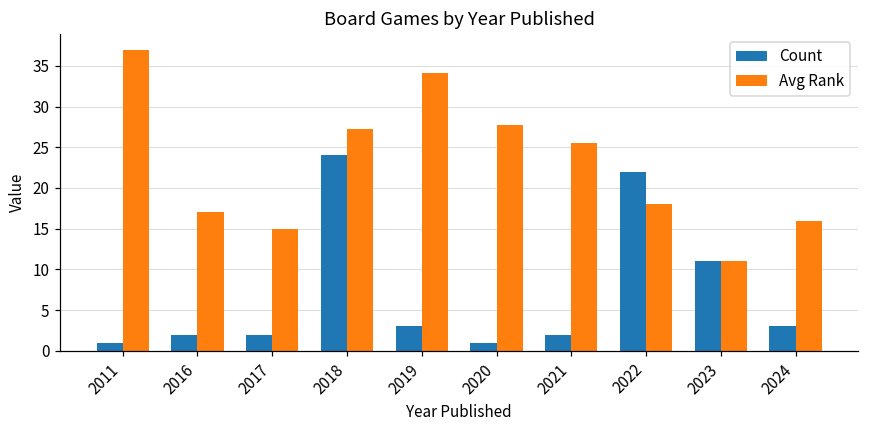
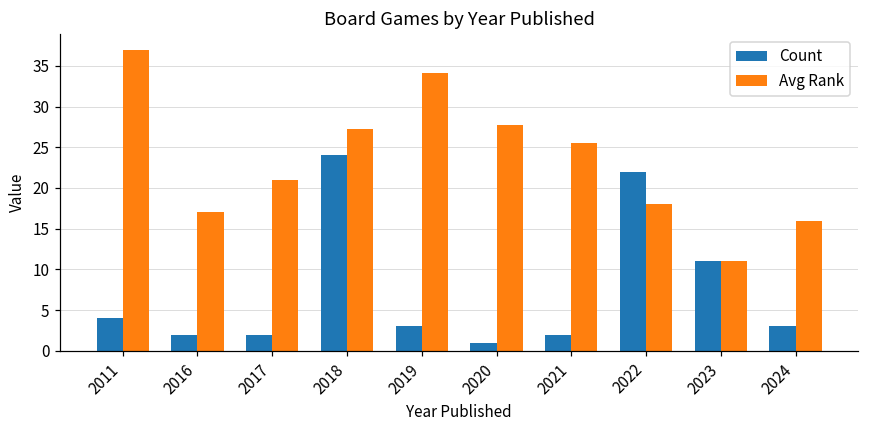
Count, 2011: 1 -> 4
Avg Rank, 2017: 15 -> 21
